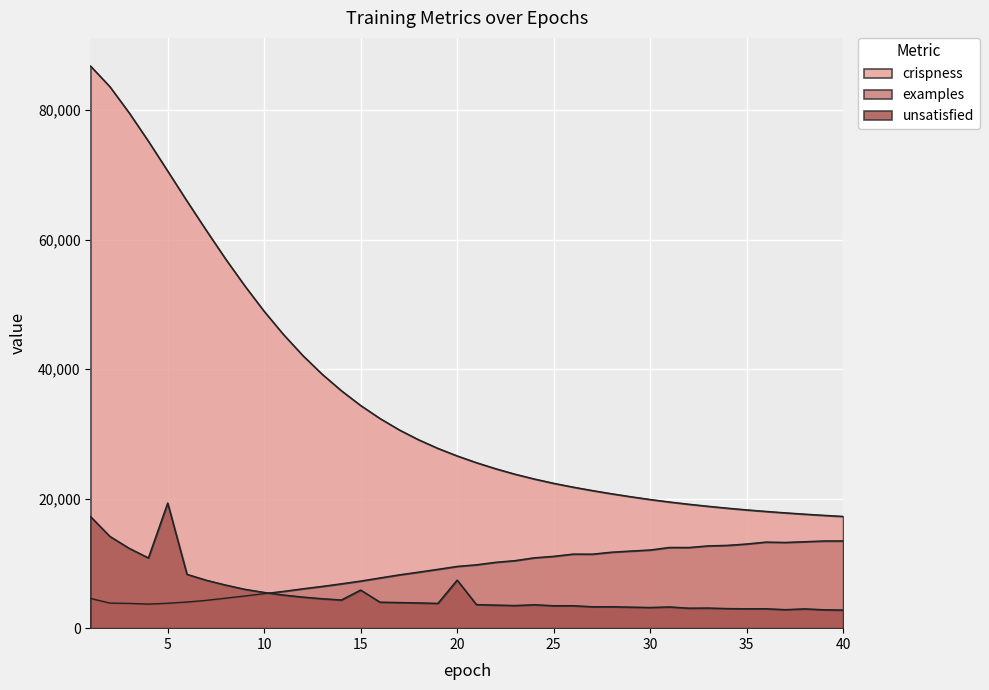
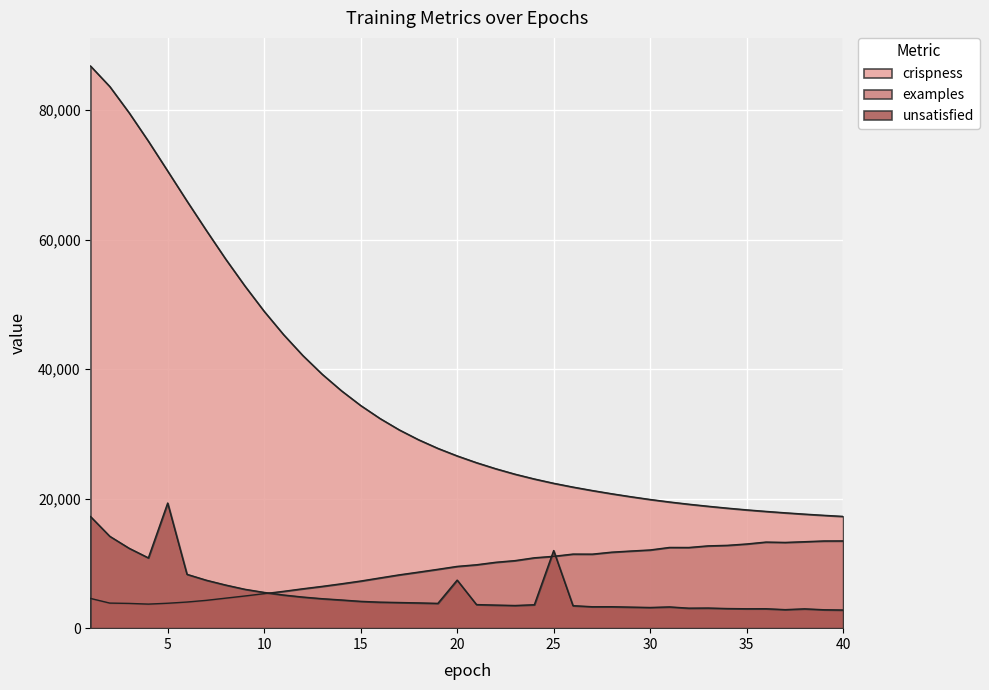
unsatisfied, 15: 6,000 -> 4,000
unsatisfied, 25: 3,000 -> 12,000
